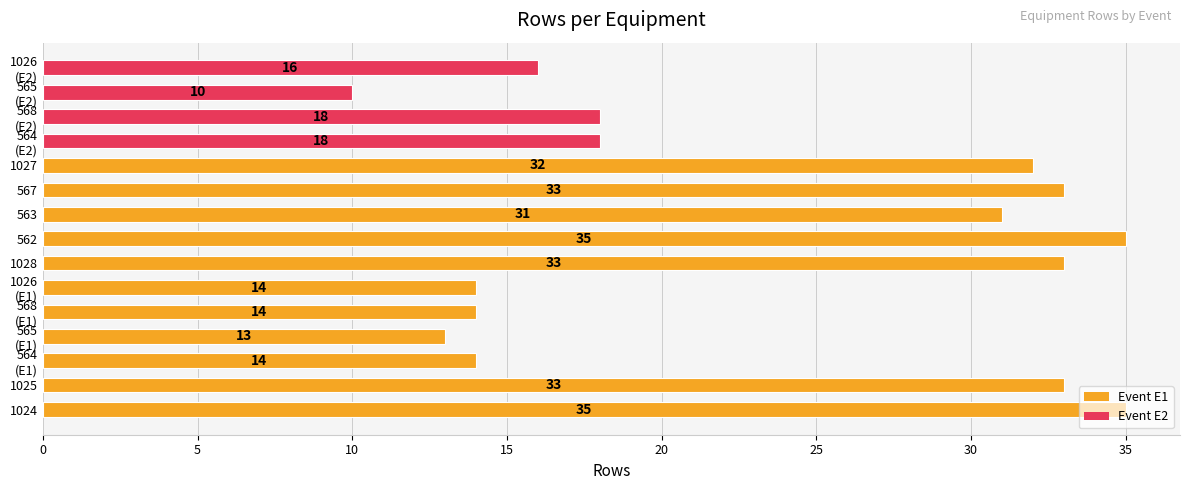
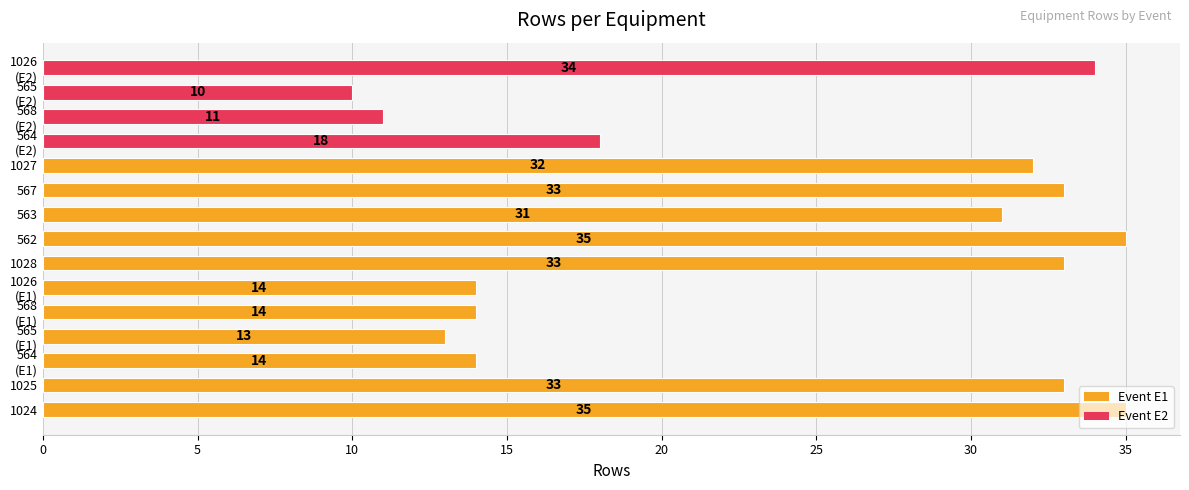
1026 (E2): 16 -> 34
568 (E2): 18 -> 11
